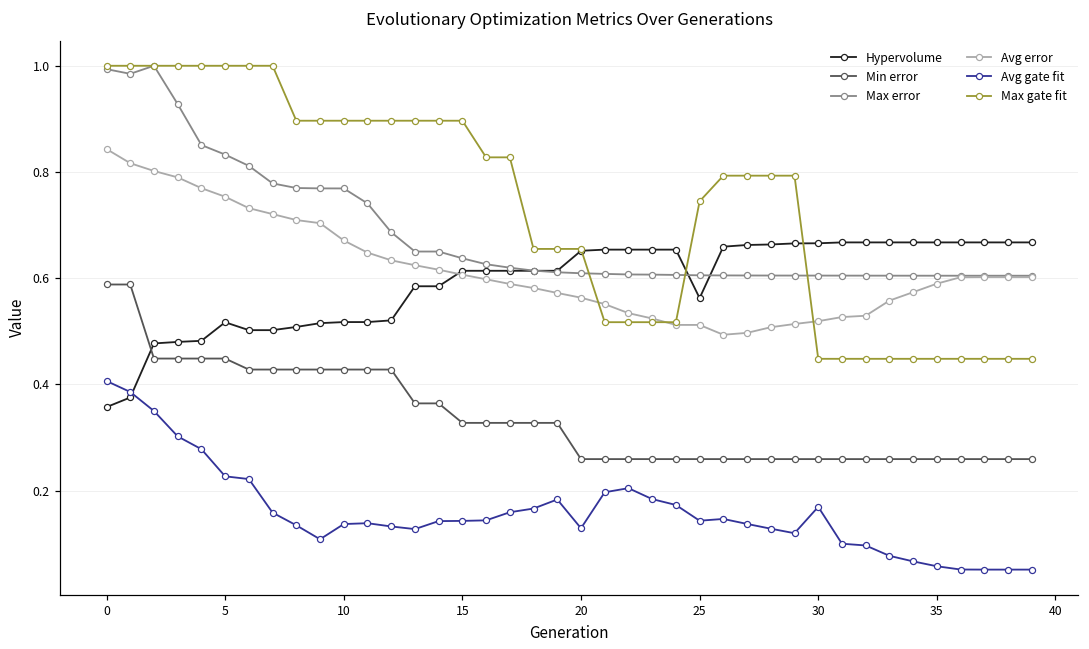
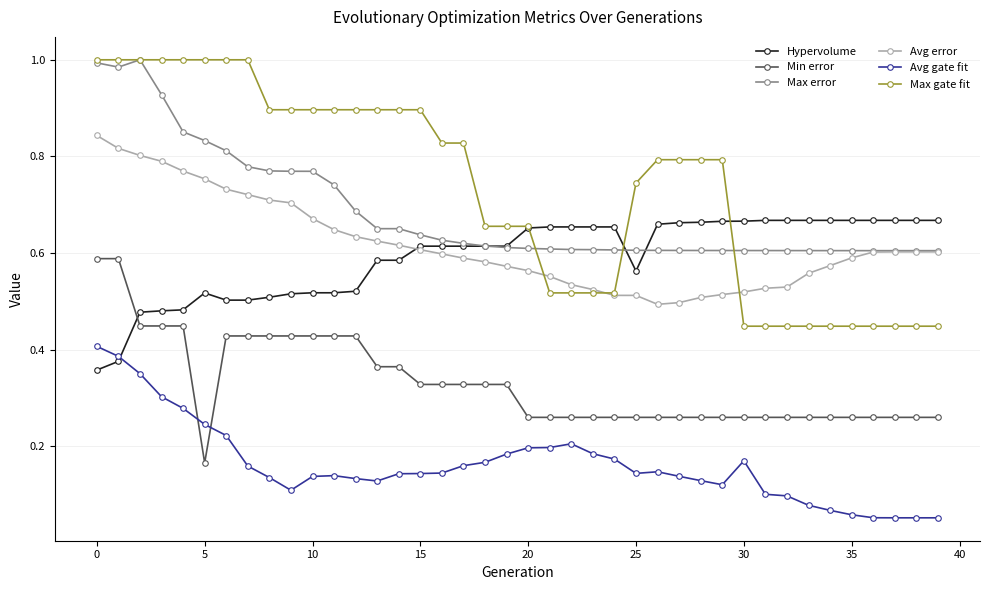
Min error, 5: 0.45 -> 0.17
Avg gate fit, 5: 0.23 -> 0.24
Avg gate fit, 20: 0.13 -> 0.20
